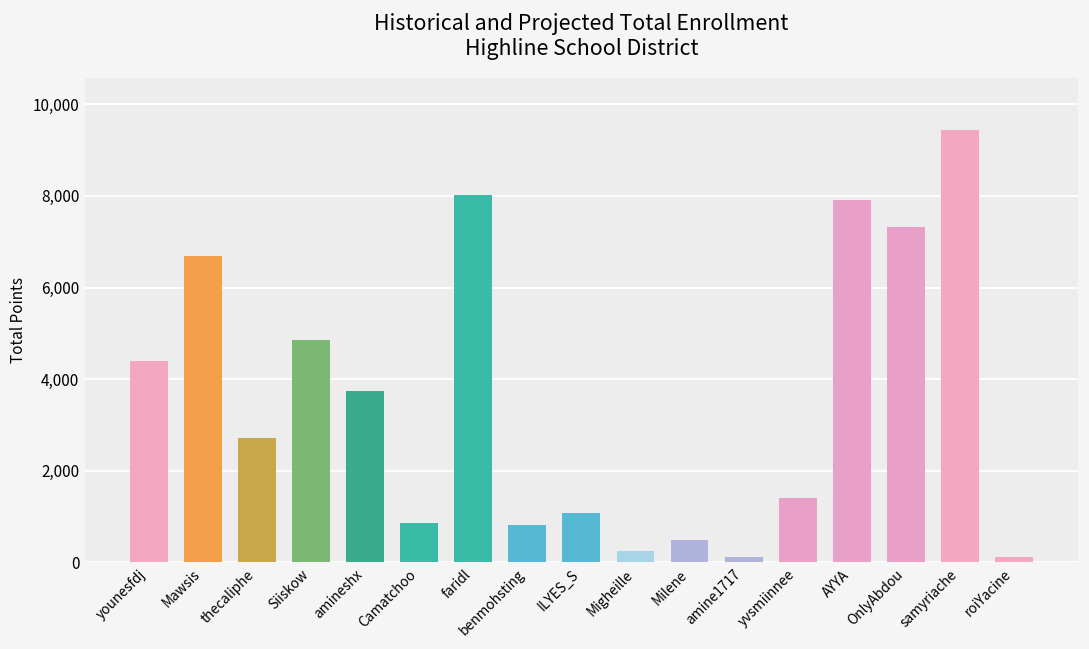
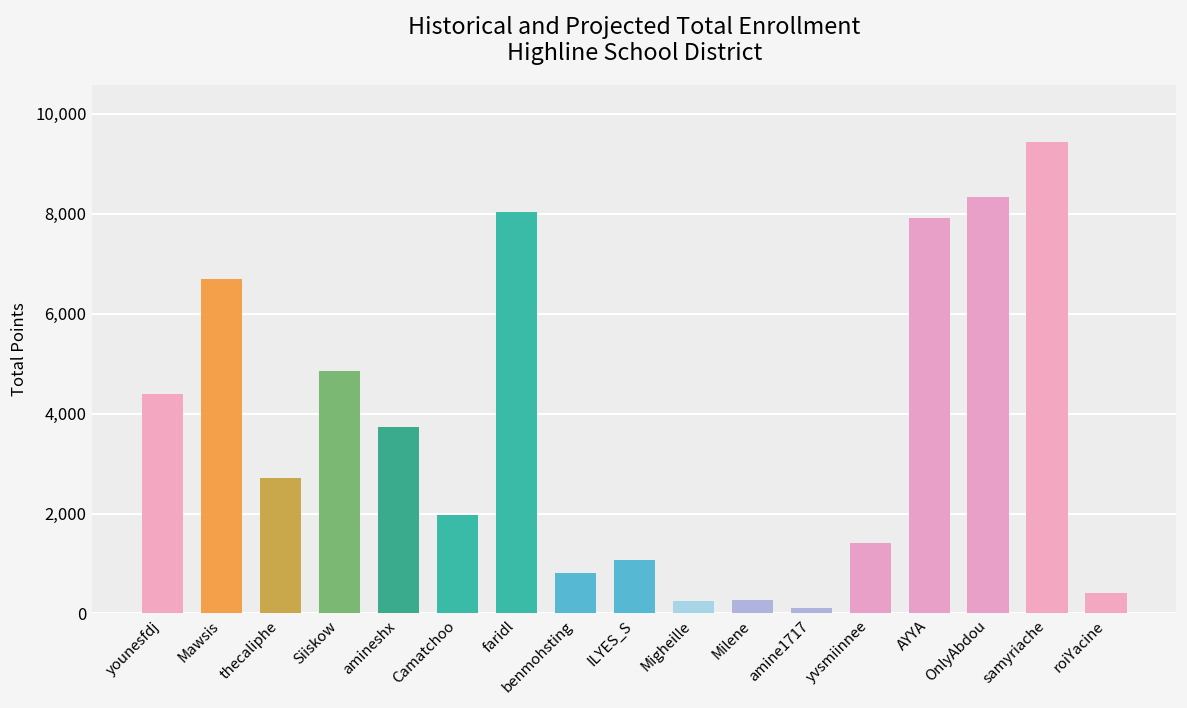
Camatchoo: 900 -> 2,000
Milene: 500 -> 300
OnlyAbdou: 7,300 -> 8,300
roiYacine: 100 -> 400
